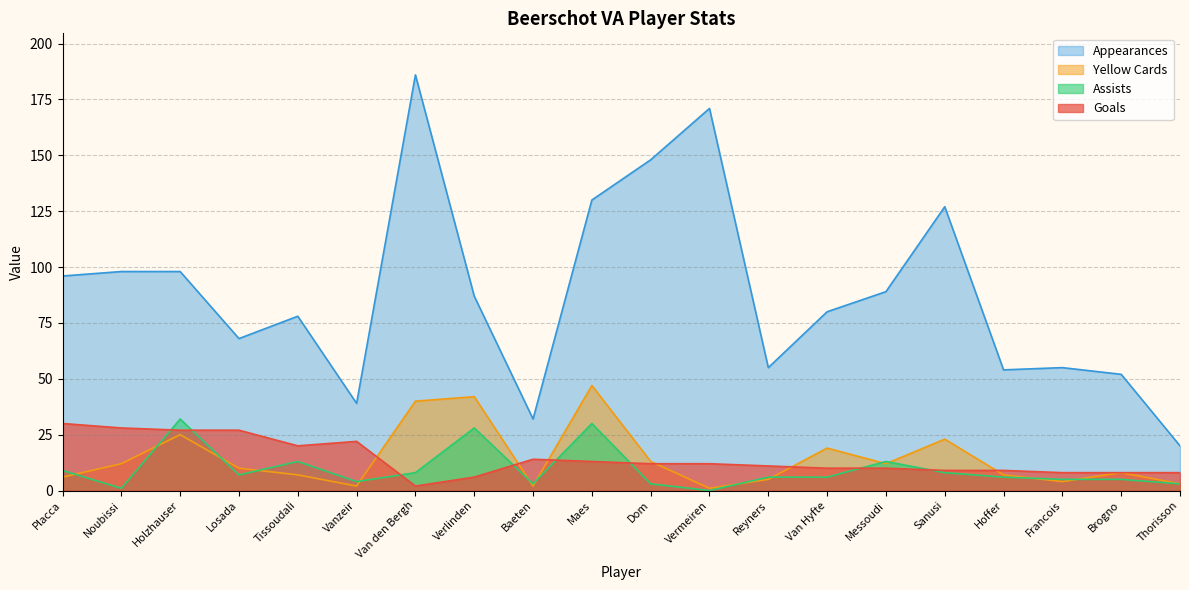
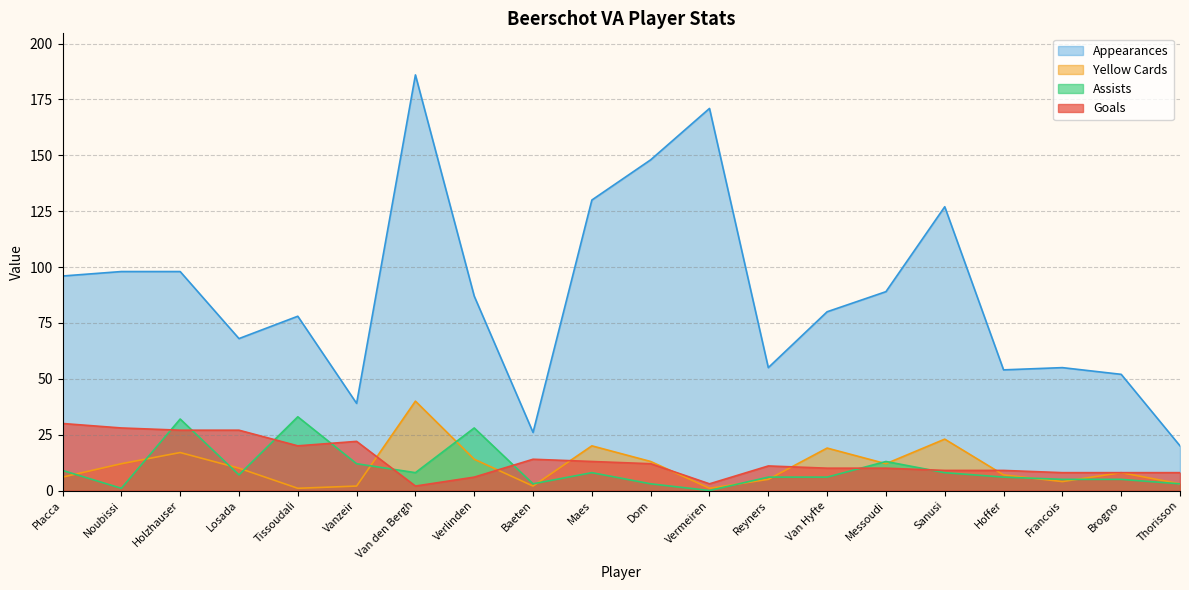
Yellow Cards, Holzhauser: 25 -> 17
Yellow Cards, Tissoudali: 7 -> 1
Assists, Tissoudali: 13 -> 33
Assists, Vanzeir: 4 -> 12
Yellow Cards, Verlinden: 42 -> 14
Appearances, Baeten: 32 -> 26
Yellow Cards, Maes: 47 -> 20
Assists, Maes: 30 -> 8
Goals, Vermeiren: 12 -> 3
